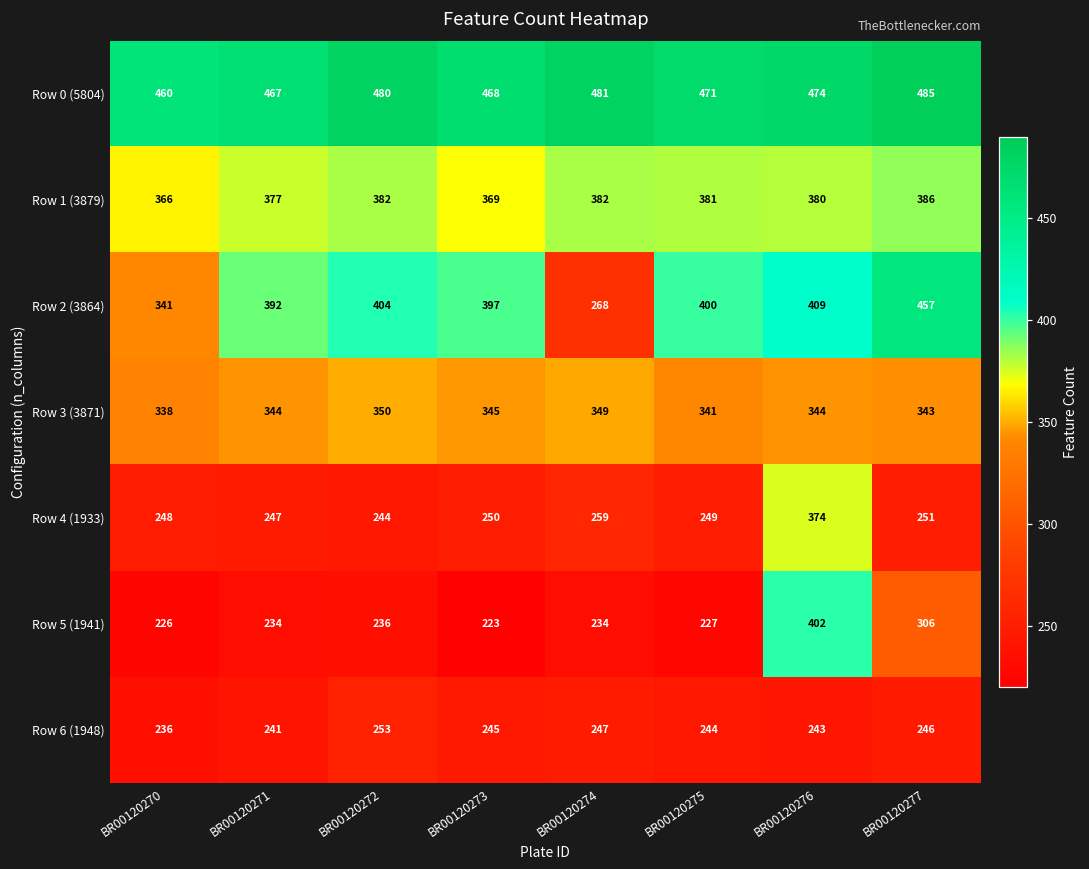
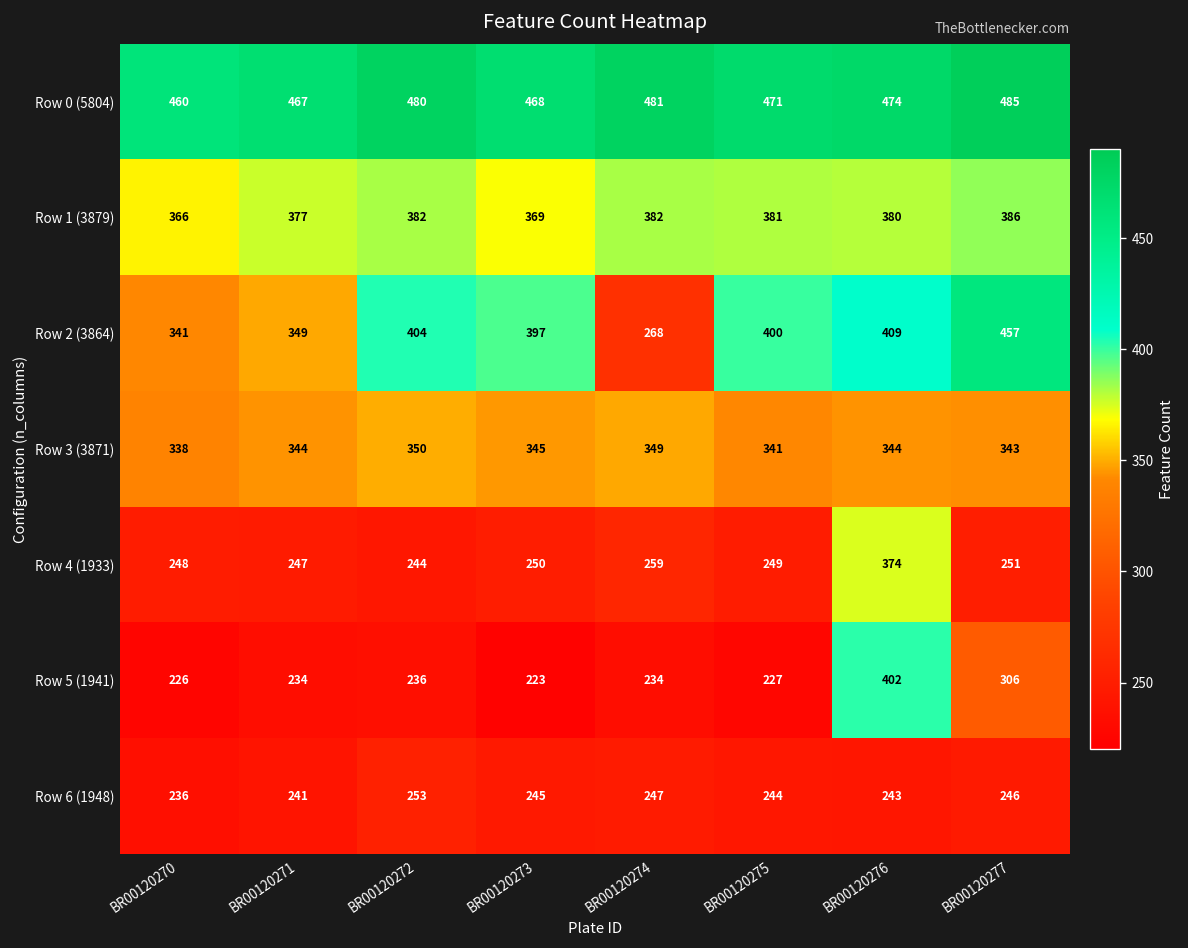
Row 2 (3864), BR00120271: 392 -> 349
